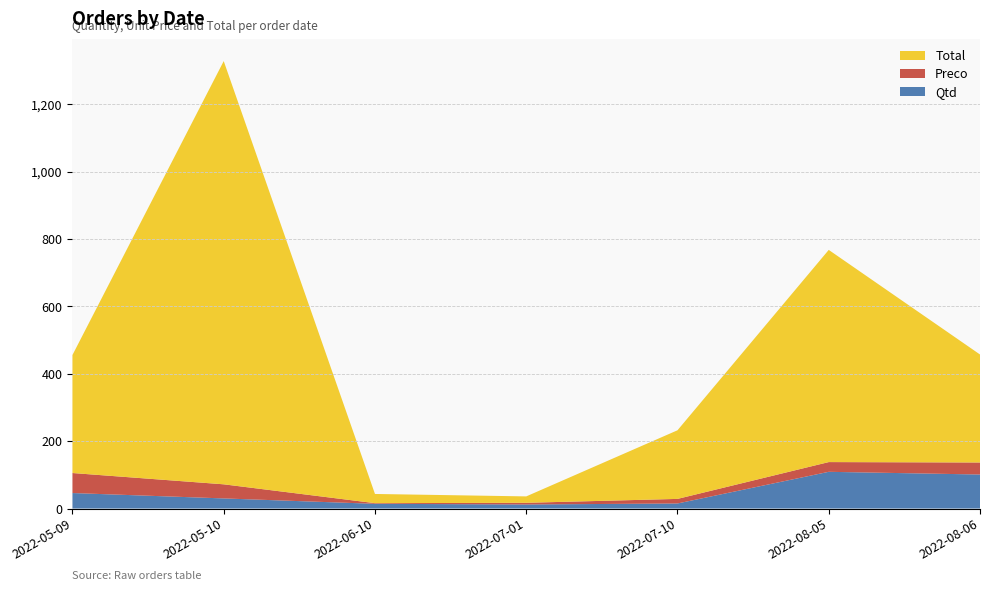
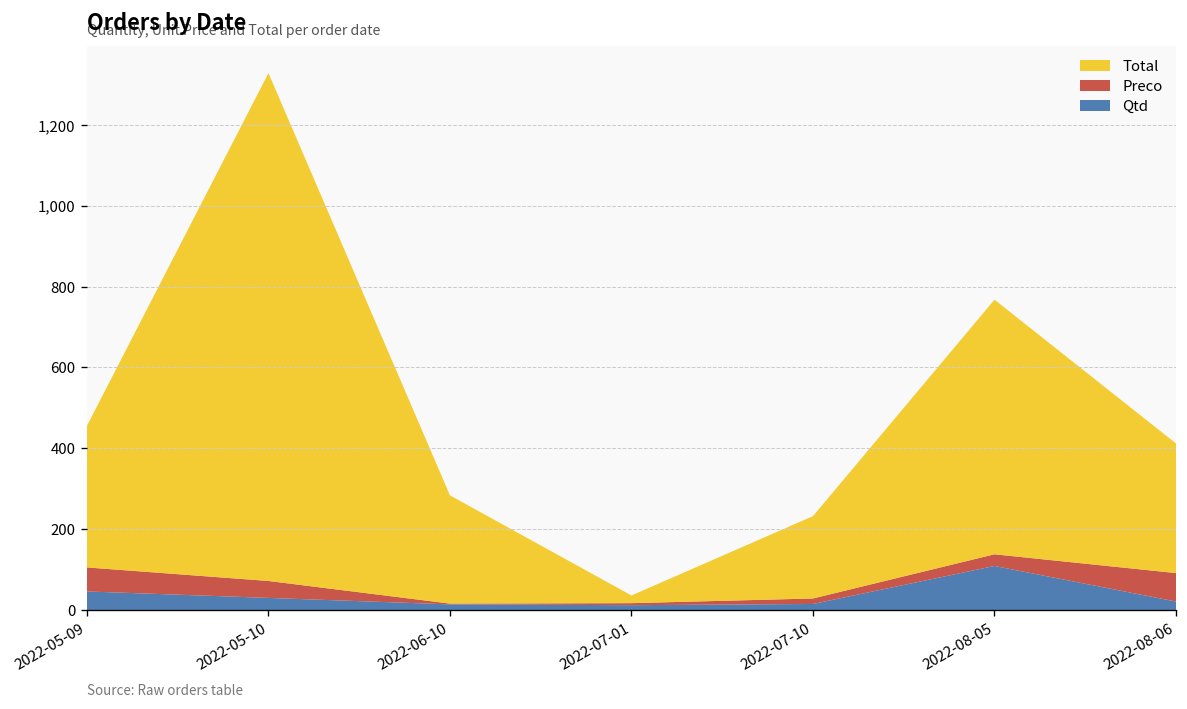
Total, 2022-06-10: 30 -> 270
Qtd, 2022-08-06: 100 -> 20
Preco, 2022-08-06: 40 -> 70
